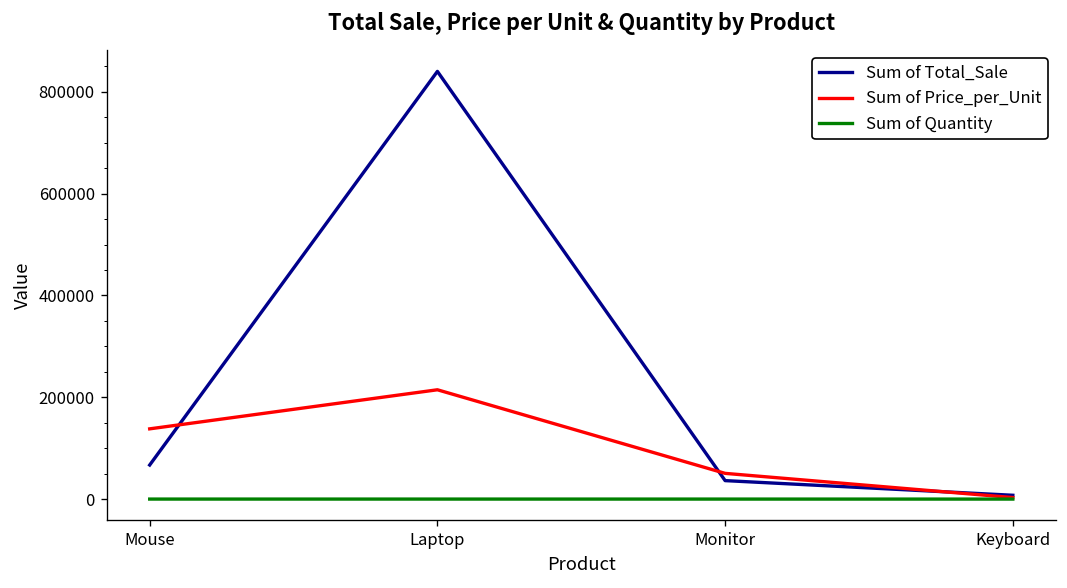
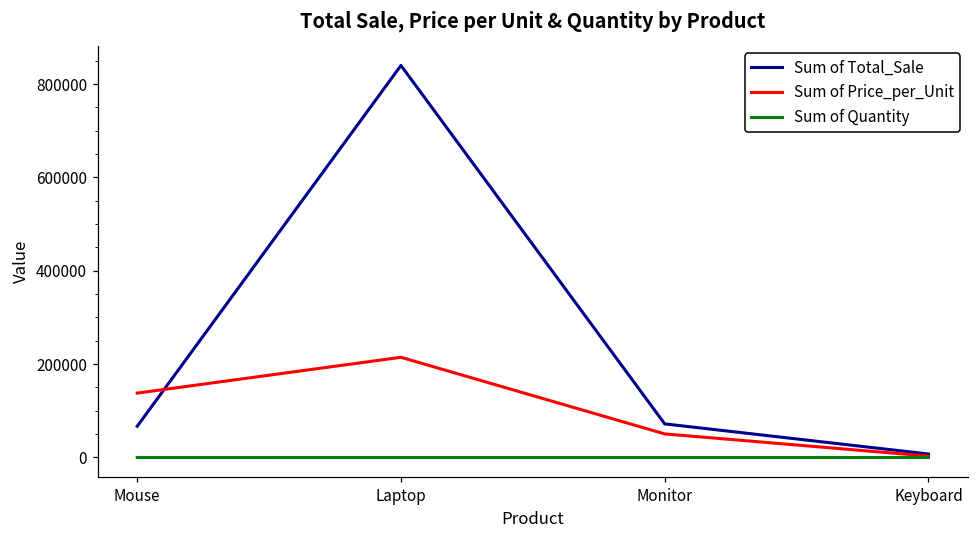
Sum of Total_Sale, Monitor: 40000 -> 70000
